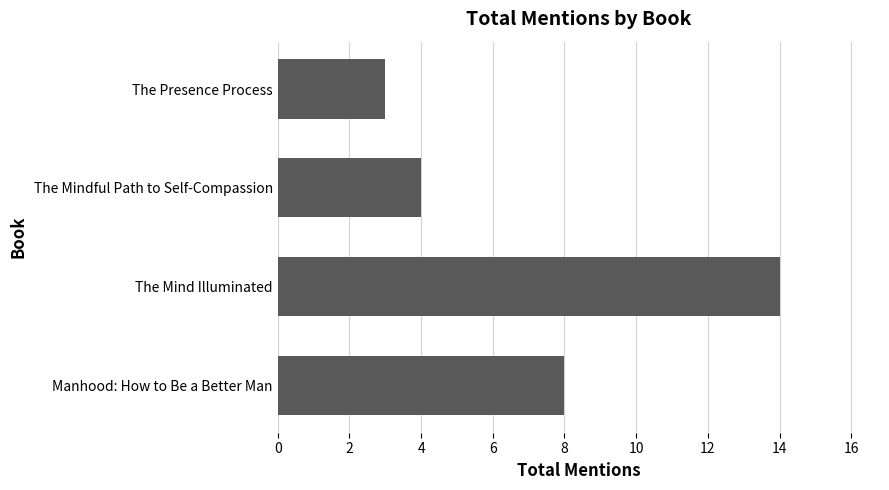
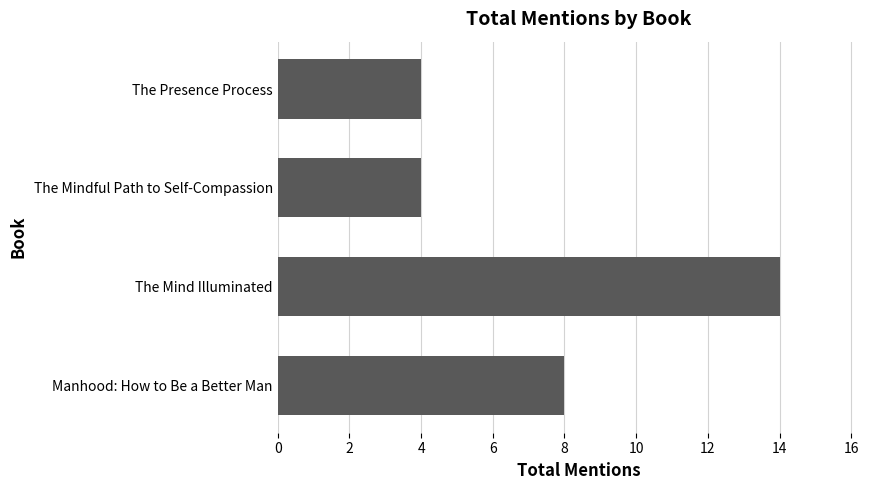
The Presence Process: 3 -> 4
